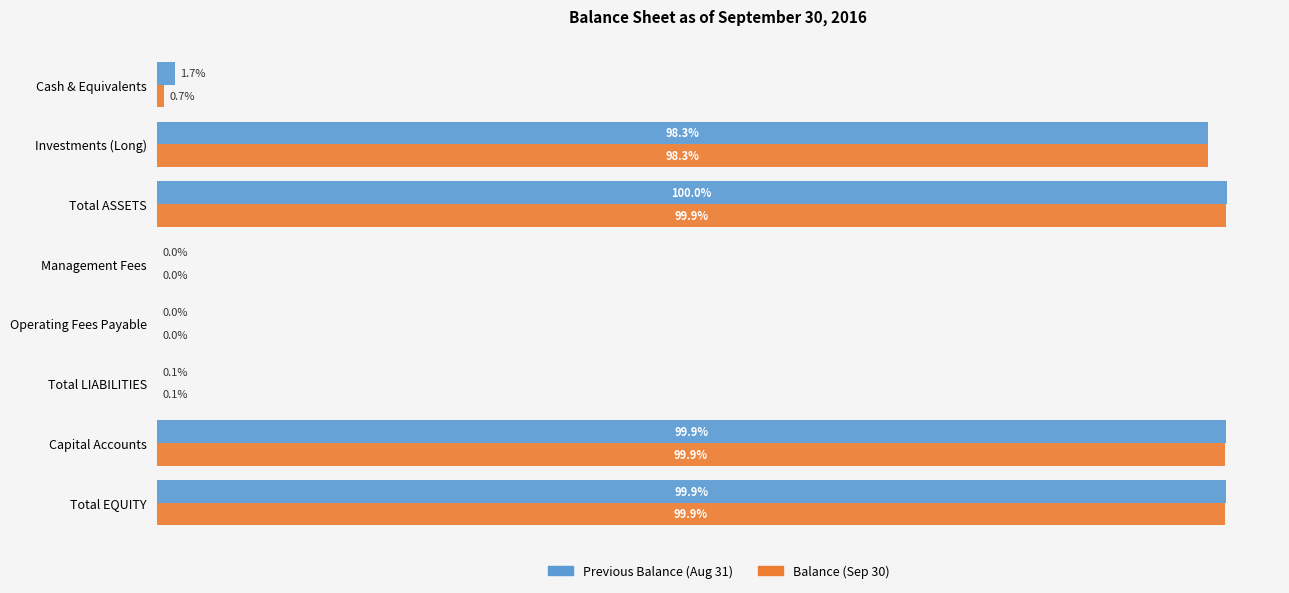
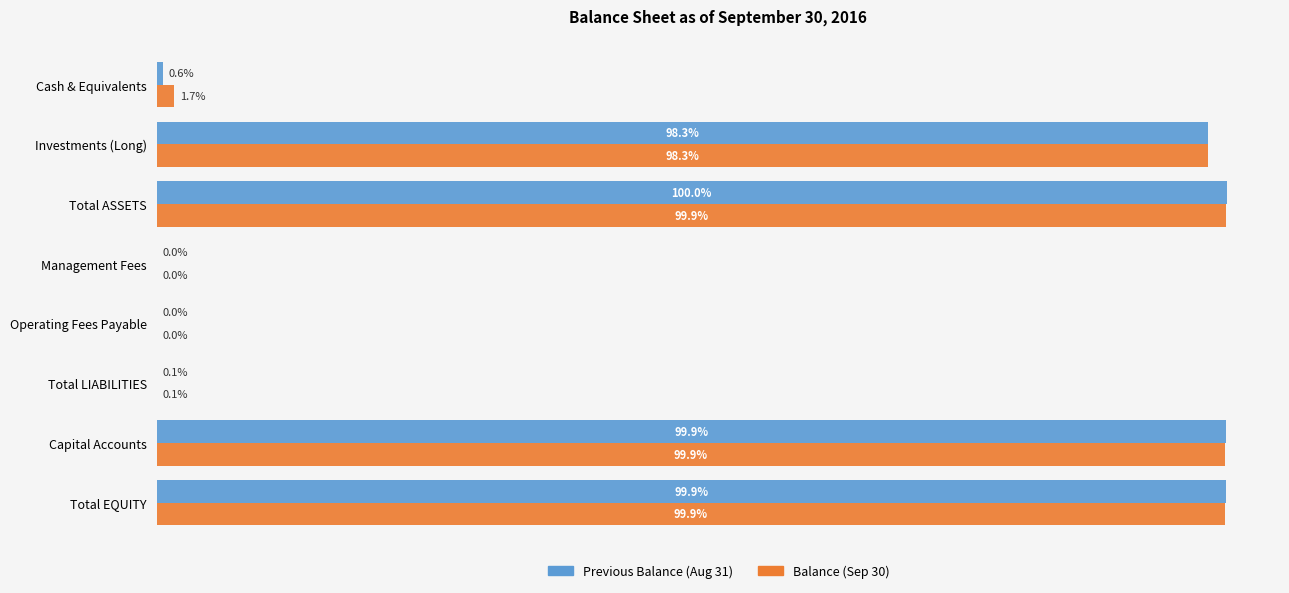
Previous Balance (Aug 31), Cash & Equivalents: 1.7% -> 0.6%
Balance (Sep 30), Cash & Equivalents: 0.7% -> 1.7%
